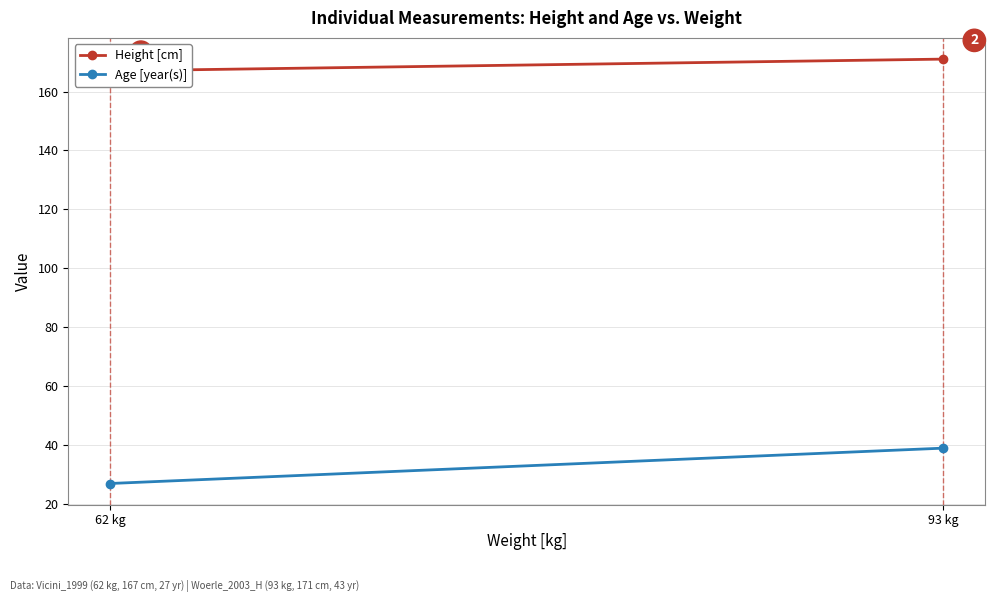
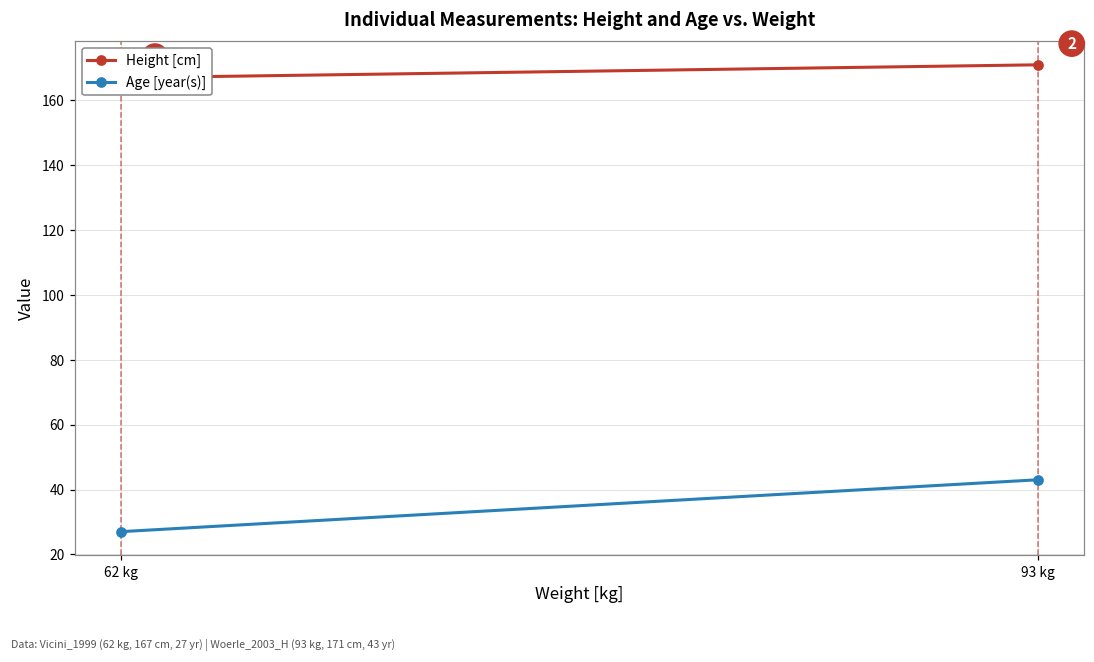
Age [year(s)], 93 kg: 39 -> 43
